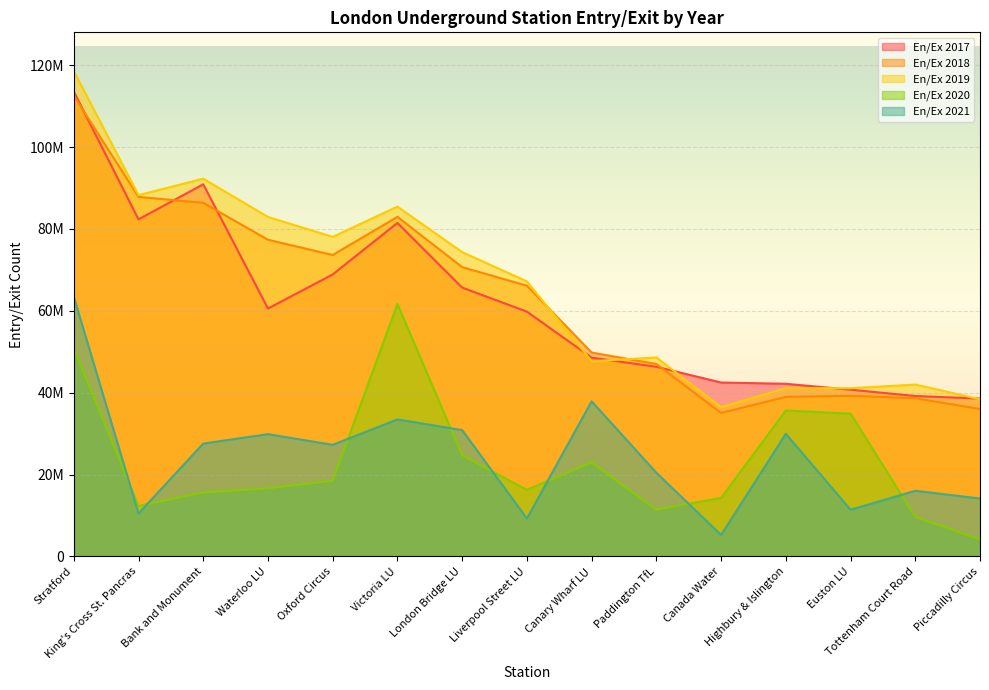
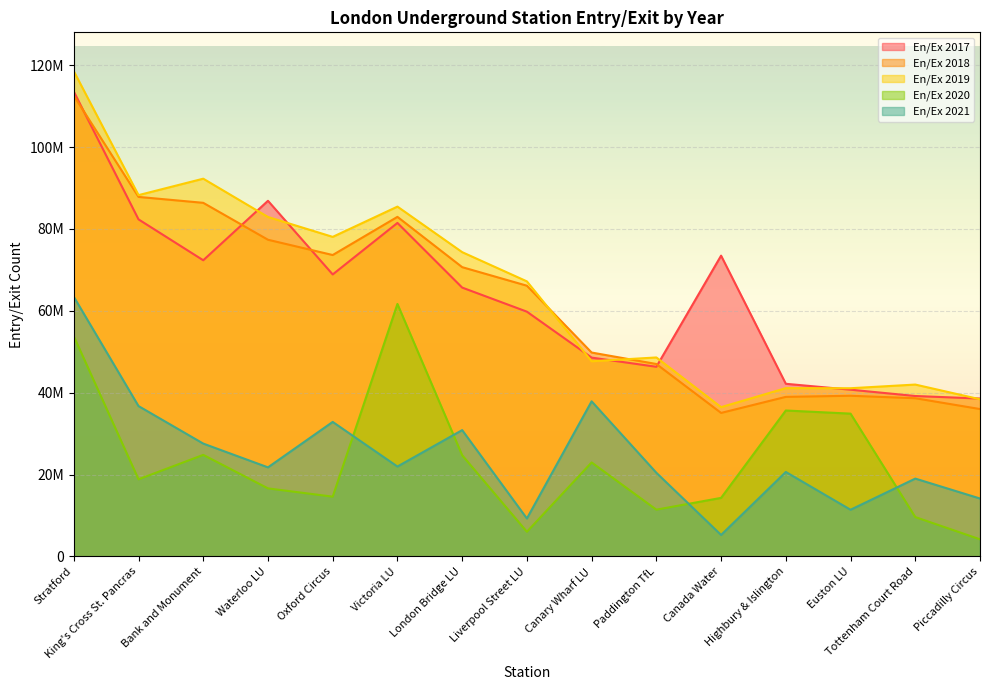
En/Ex 2020, Stratford: 51000000 -> 54000000
En/Ex 2020, King's Cross St. Pancras: 12000000 -> 19000000
En/Ex 2021, King's Cross St. Pancras: 10000000 -> 37000000
En/Ex 2017, Bank and Monument: 91000000 -> 72000000
En/Ex 2020, Bank and Monument: 16000000 -> 25000000
En/Ex 2017, Waterloo LU: 61000000 -> 87000000
En/Ex 2021, Waterloo LU: 30000000 -> 22000000
En/Ex 2020, Oxford Circus: 18000000 -> 15000000
En/Ex 2021, Oxford Circus: 27000000 -> 33000000
En/Ex 2021, Victoria LU: 33000000 -> 22000000
En/Ex 2020, Liverpool Street LU: 16000000 -> 6000000
En/Ex 2017, Canada Water: 42000000 -> 73000000
En/Ex 2021, Highbury & Islington: 30000000 -> 21000000
En/Ex 2021, Tottenham Court Road: 16000000 -> 19000000
